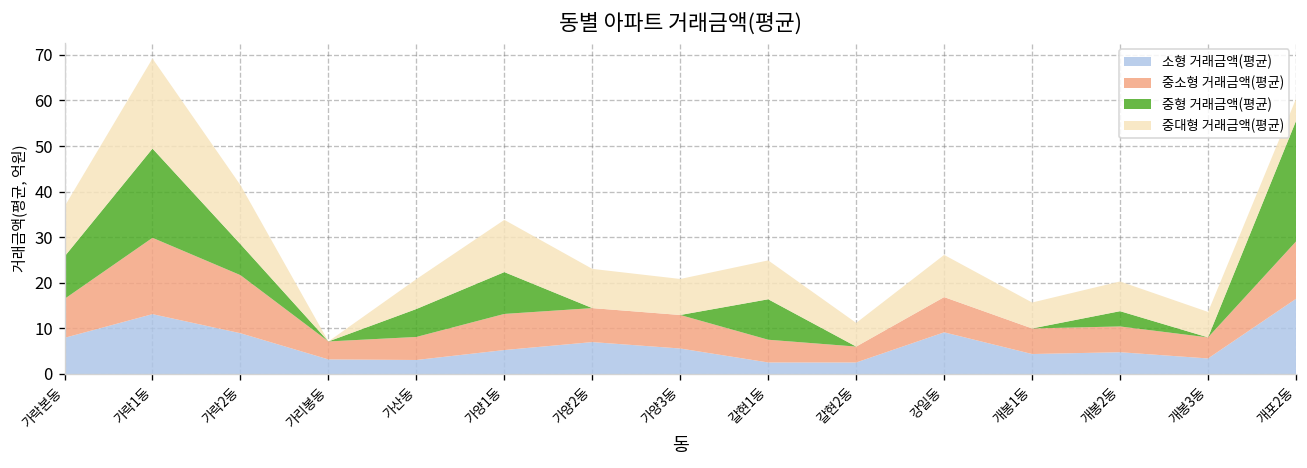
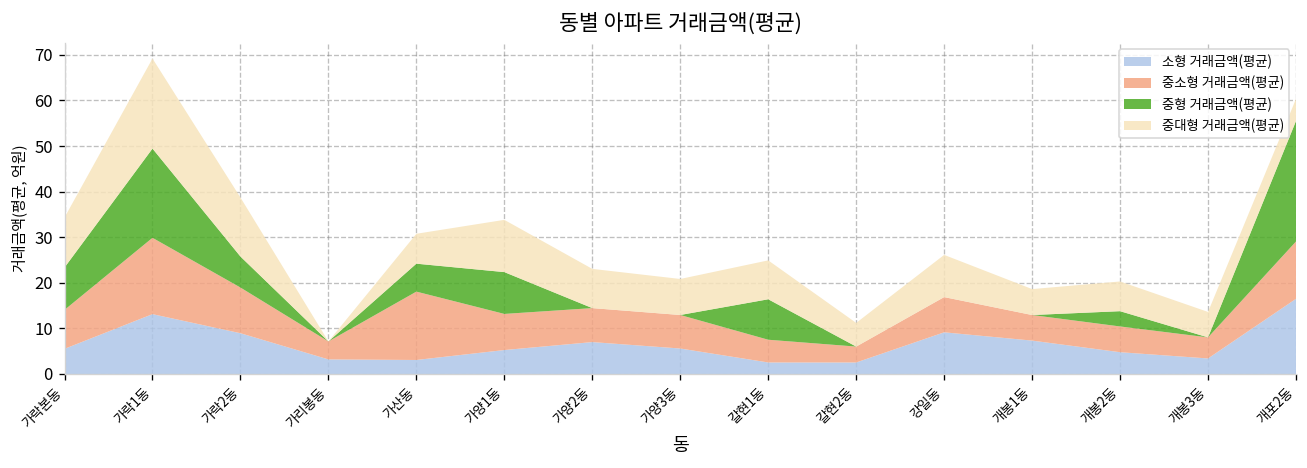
소형 거래금액(평균), 가락본동: 8 -> 6
중소형 거래금액(평균), 가락2동: 13 -> 10
중소형 거래금액(평균), 가산동: 5 -> 15
소형 거래금액(평균), 개봉1동: 4 -> 7
